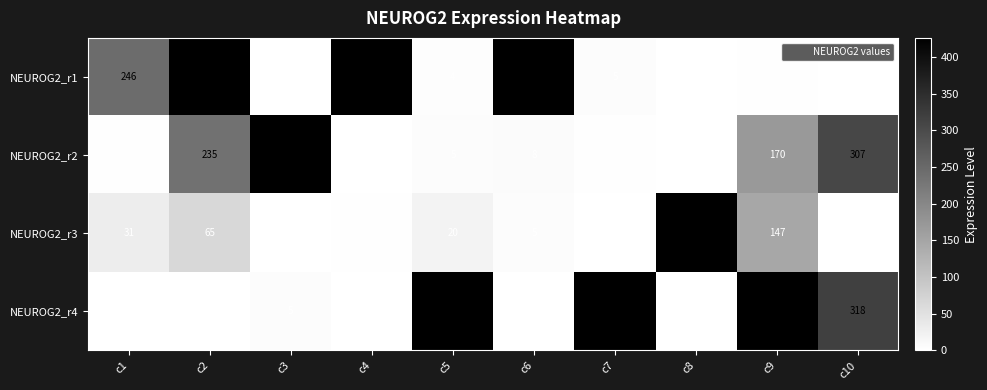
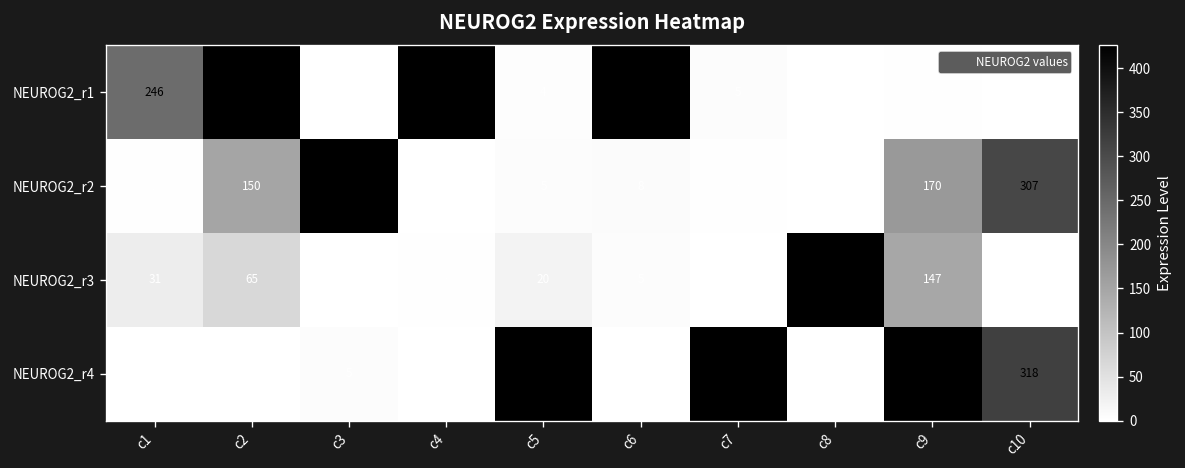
NEUROG2_r2, c2: 235 -> 150
